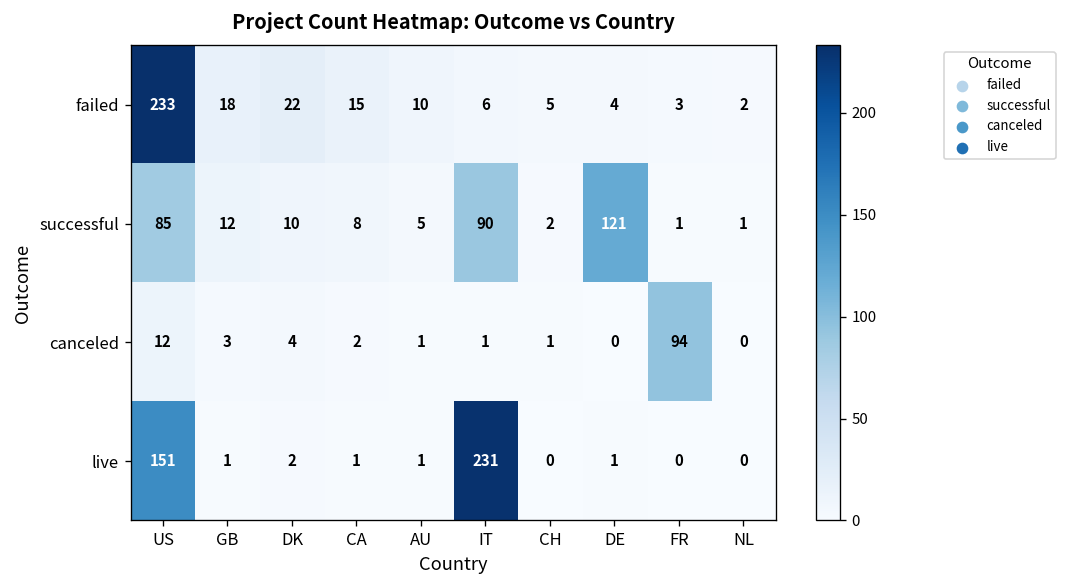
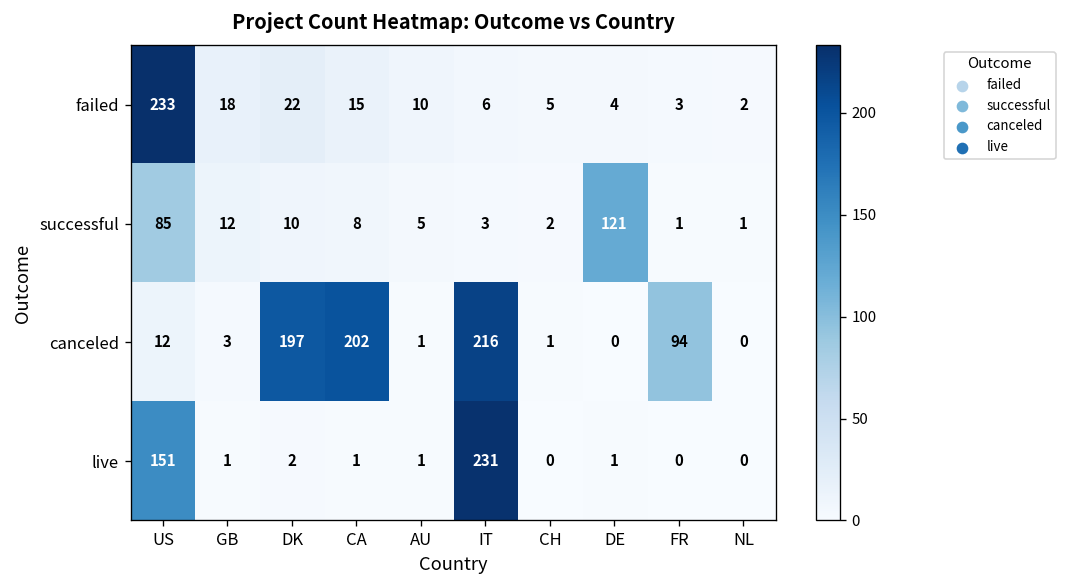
successful, IT: 90 -> 3
canceled, DK: 4 -> 197
canceled, CA: 2 -> 202
canceled, IT: 1 -> 216
